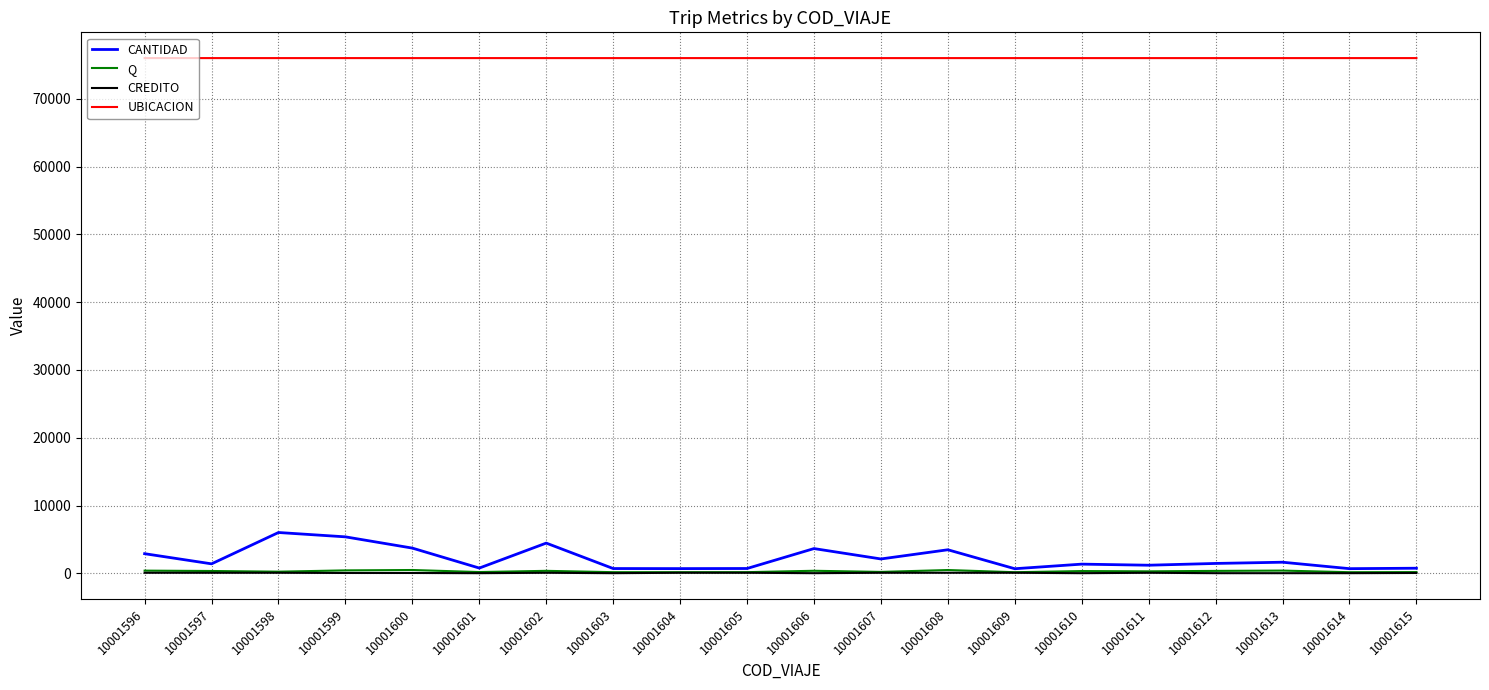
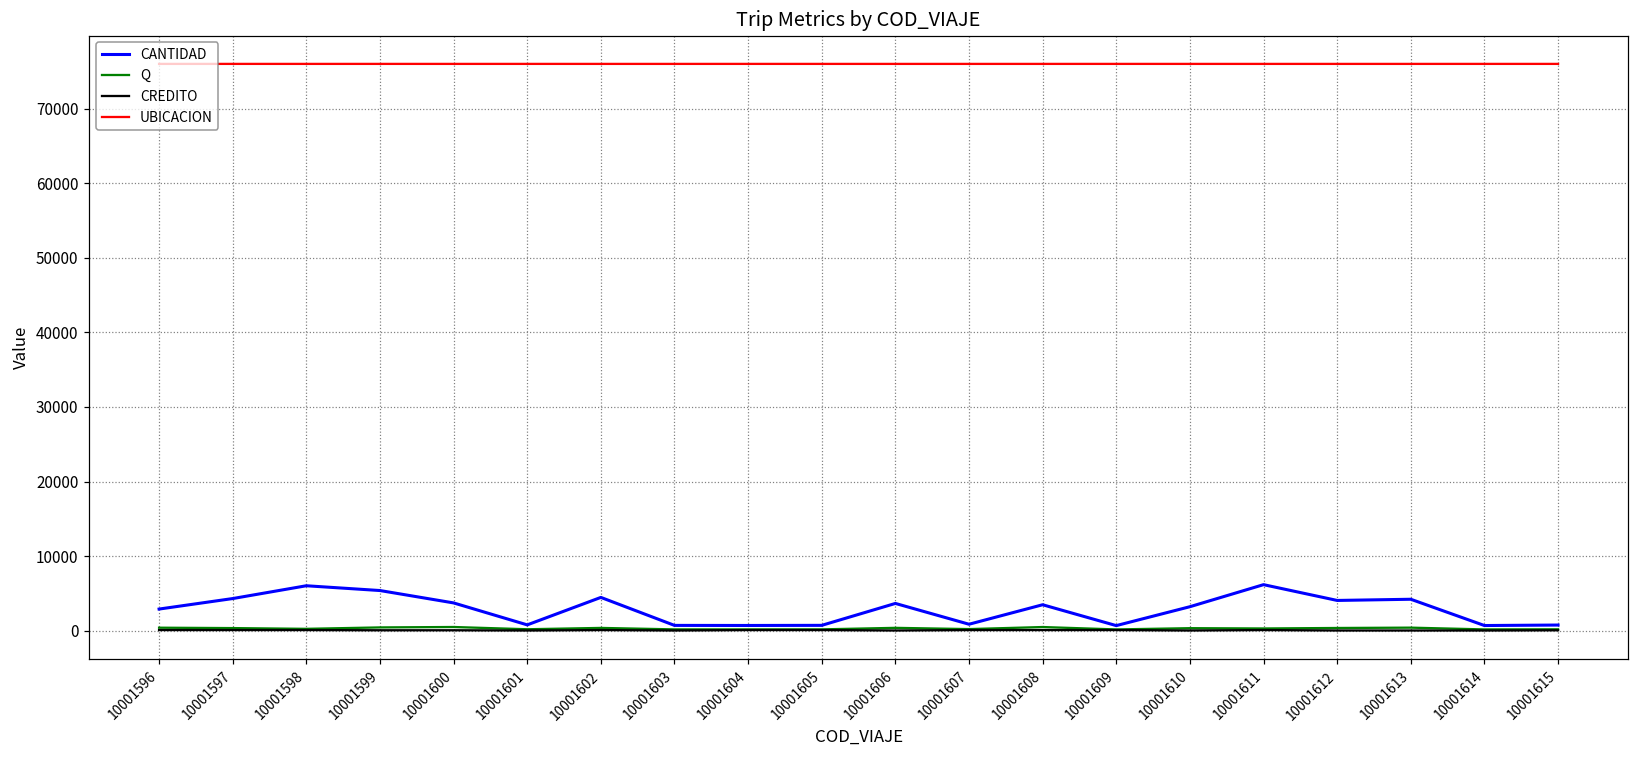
CANTIDAD, 10001597: 1000 -> 4000
CANTIDAD, 10001607: 2000 -> 1000
CANTIDAD, 10001610: 1000 -> 3000
CANTIDAD, 10001611: 1000 -> 6000
CANTIDAD, 10001612: 1000 -> 4000
CANTIDAD, 10001613: 2000 -> 4000
